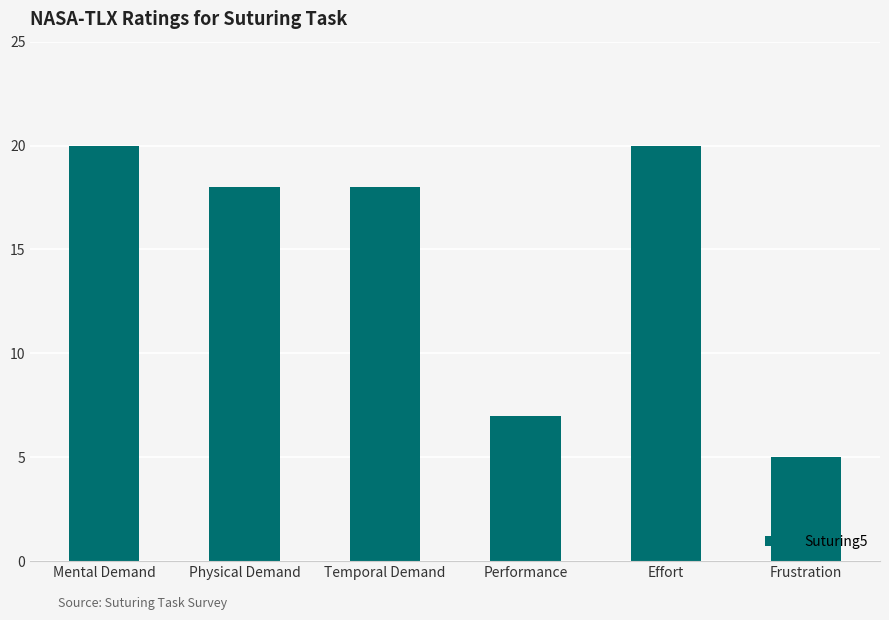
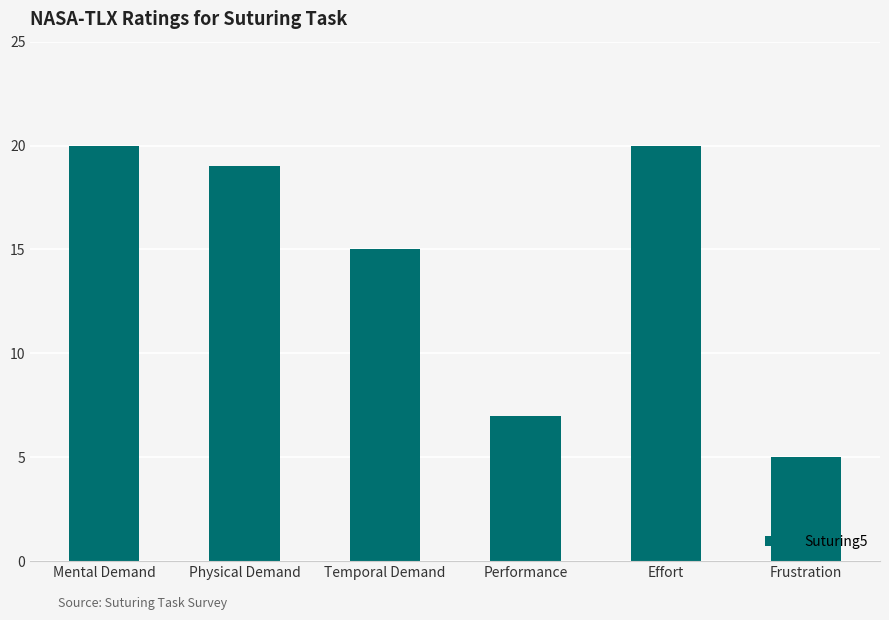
Physical Demand: 18 -> 19
Temporal Demand: 18 -> 15
